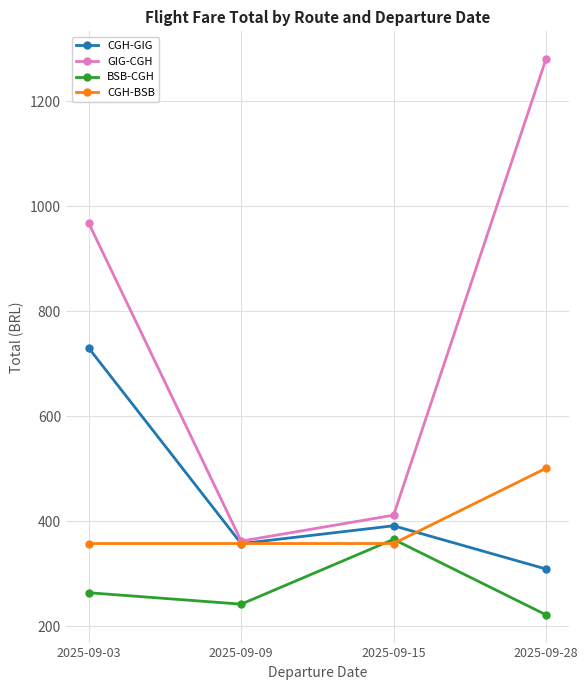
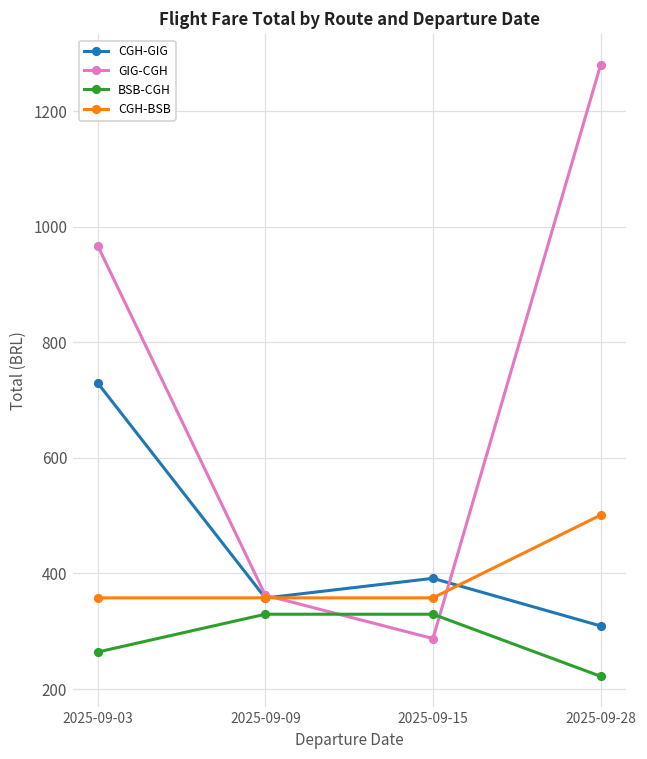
BSB-CGH, 2025-09-09: 240 -> 330
GIG-CGH, 2025-09-15: 410 -> 290
BSB-CGH, 2025-09-15: 370 -> 330
